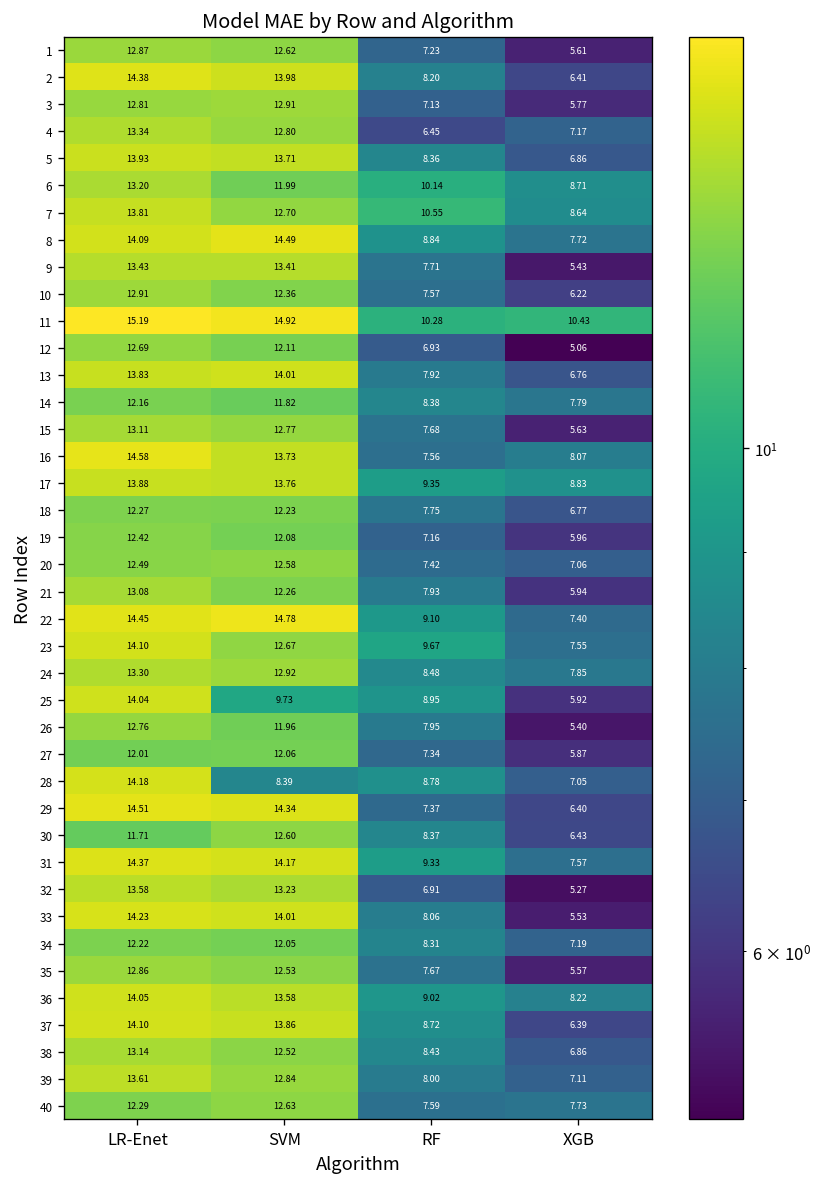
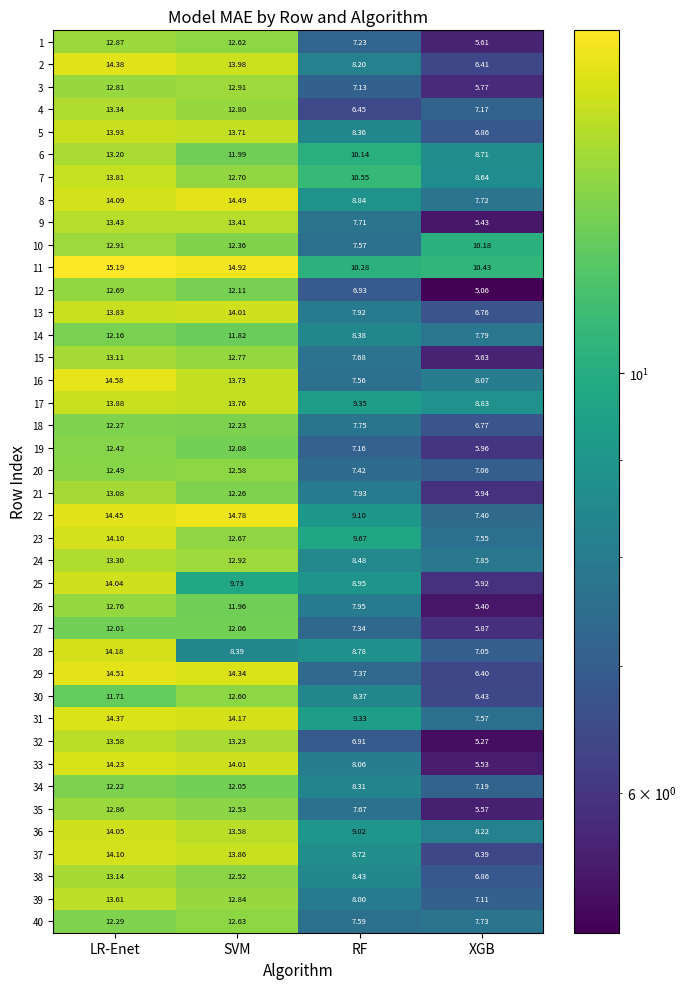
10, XGB: 6.22 -> 10.18
